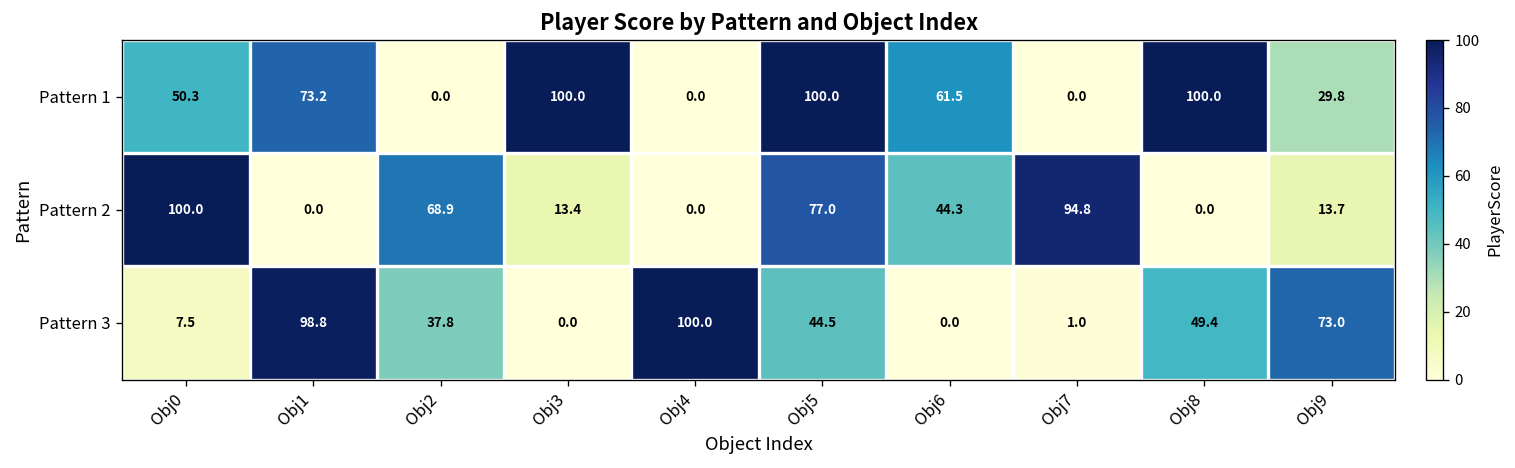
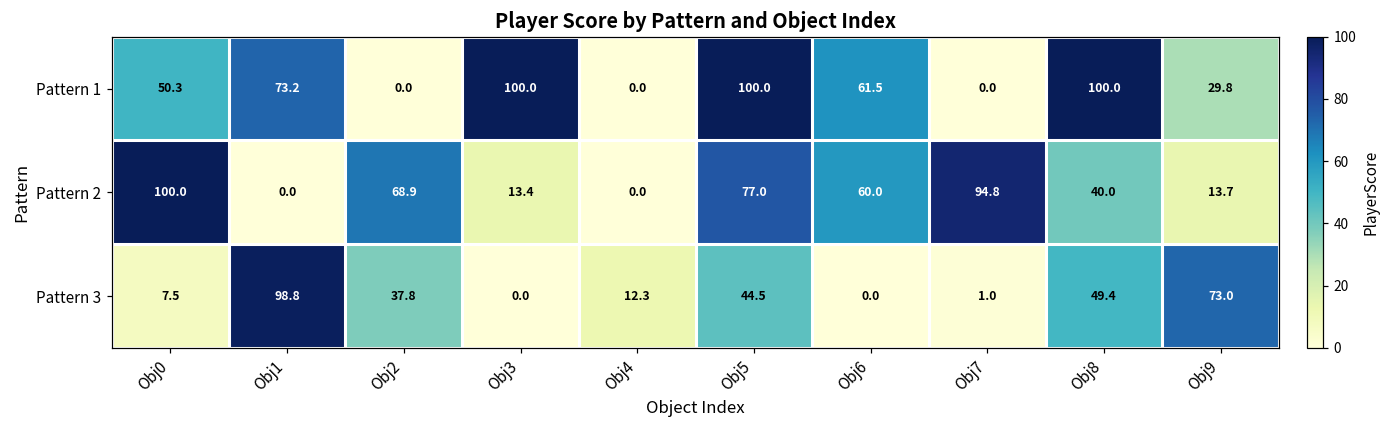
Pattern 2, Obj6: 44.3 -> 60.0
Pattern 2, Obj8: 0.0 -> 40.0
Pattern 3, Obj4: 100.0 -> 12.3
